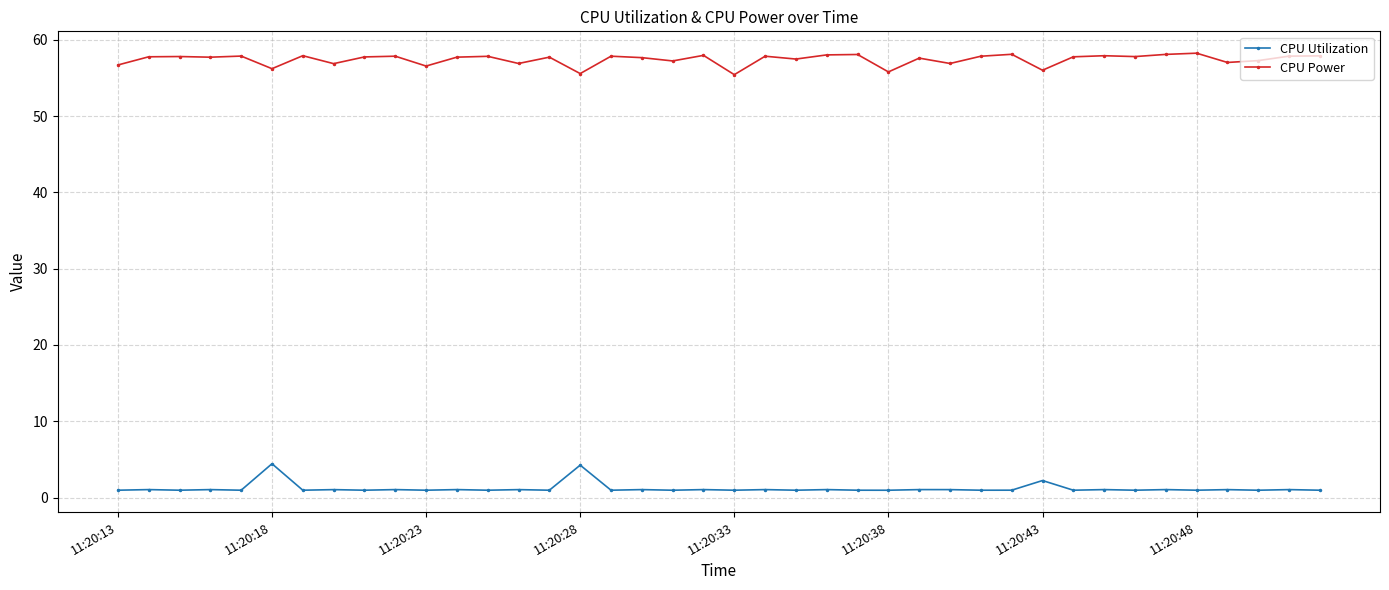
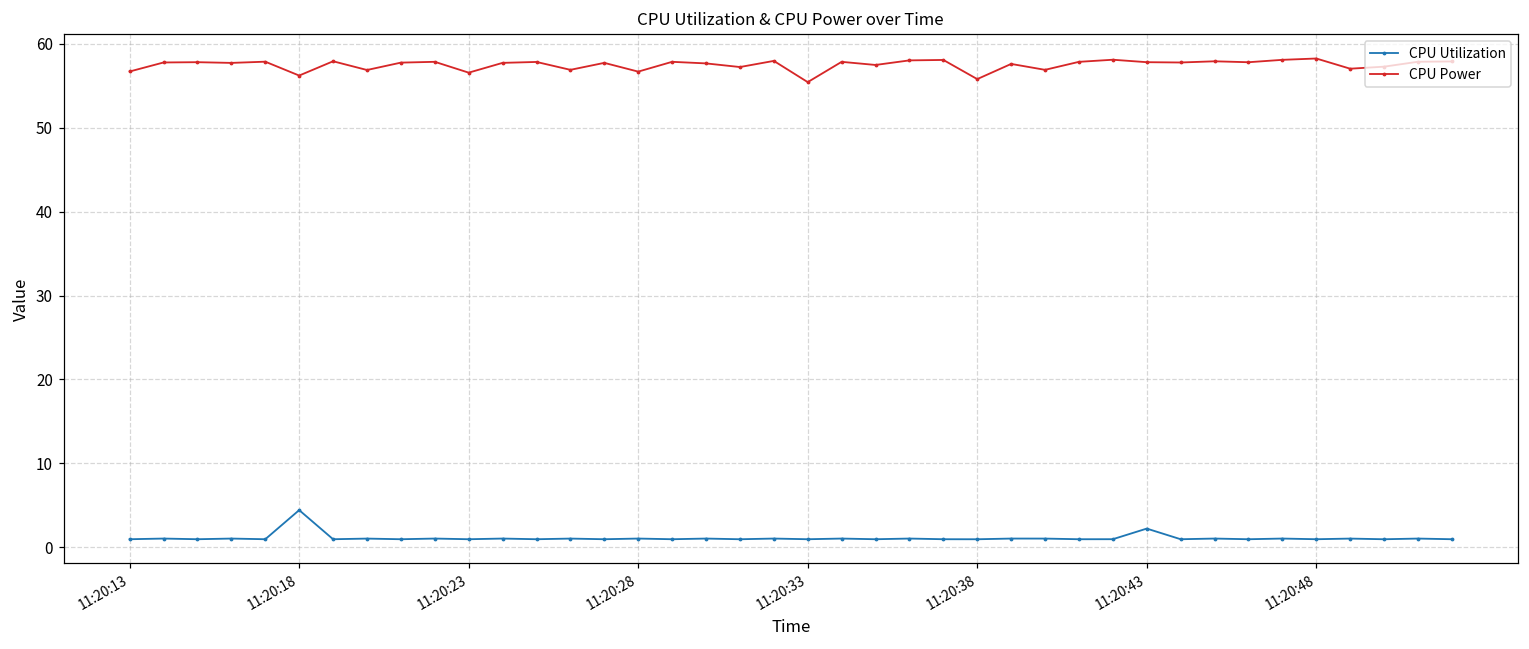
CPU Utilization, 11:20:28: 4 -> 1
CPU Power, 11:20:28: 56 -> 57
CPU Power, 11:20:43: 56 -> 58
